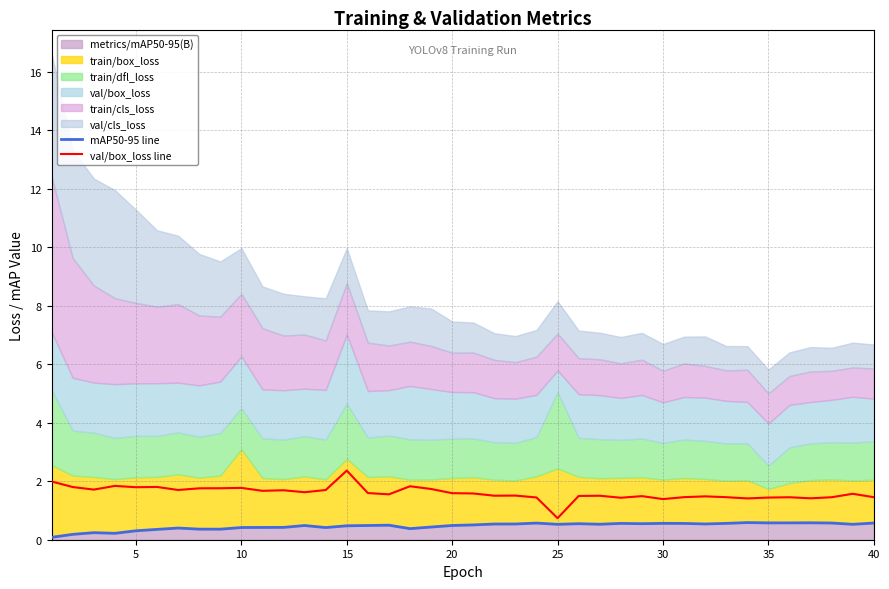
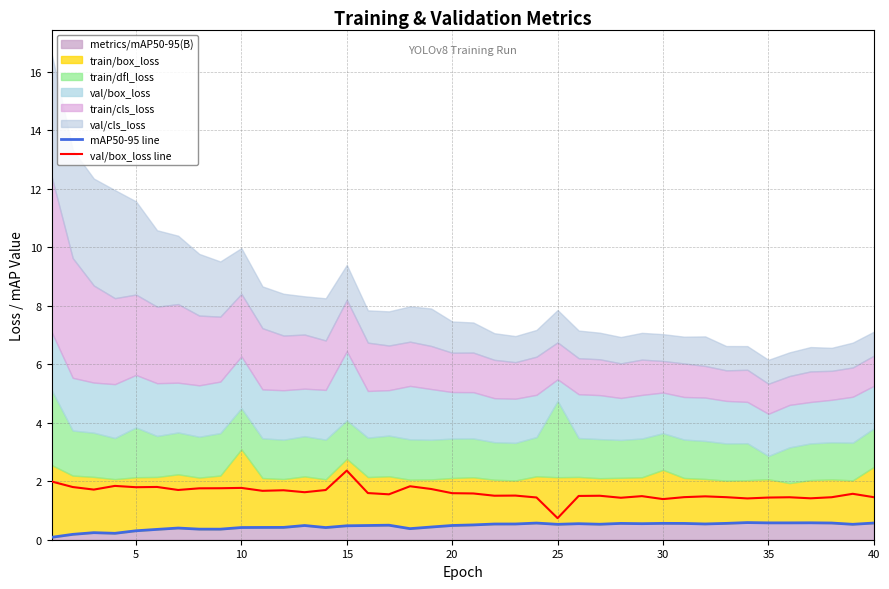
train/dfl_loss, 5: 1.4 -> 1.7
train/dfl_loss, 15: 1.9 -> 1.3
train/box_loss, 25: 1.9 -> 1.6
train/box_loss, 30: 1.5 -> 1.8
train/box_loss, 35: 1.2 -> 1.5
train/box_loss, 40: 1.5 -> 1.9
